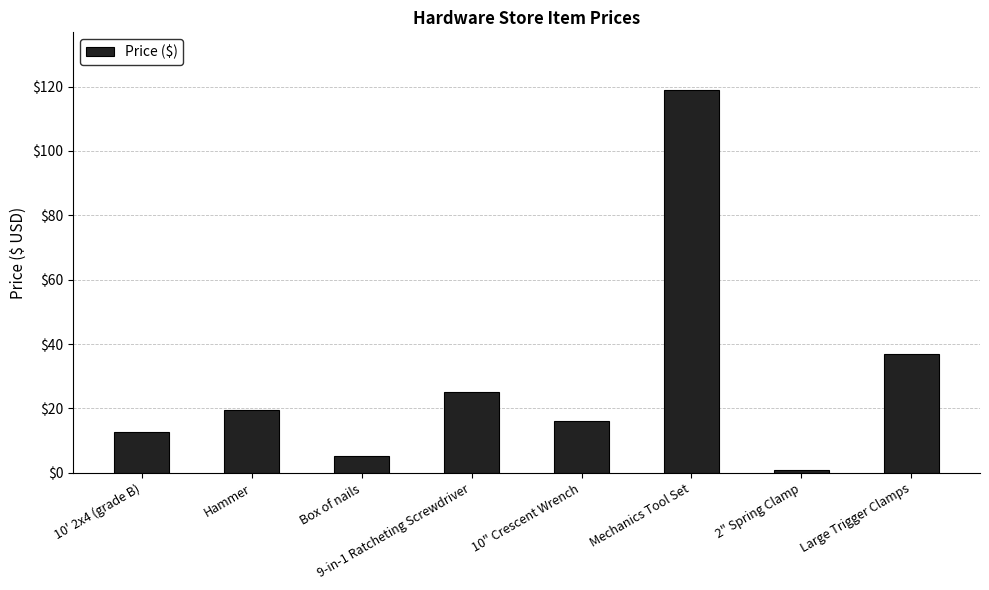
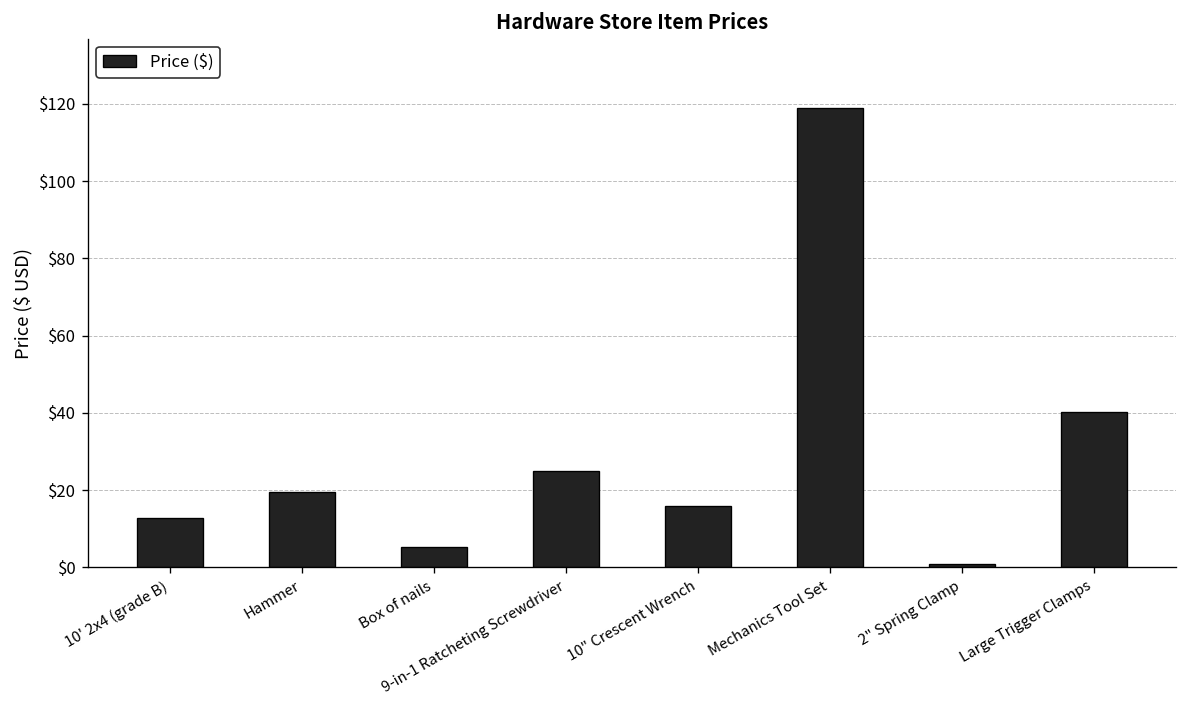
Large Trigger Clamps: $37 -> $40
